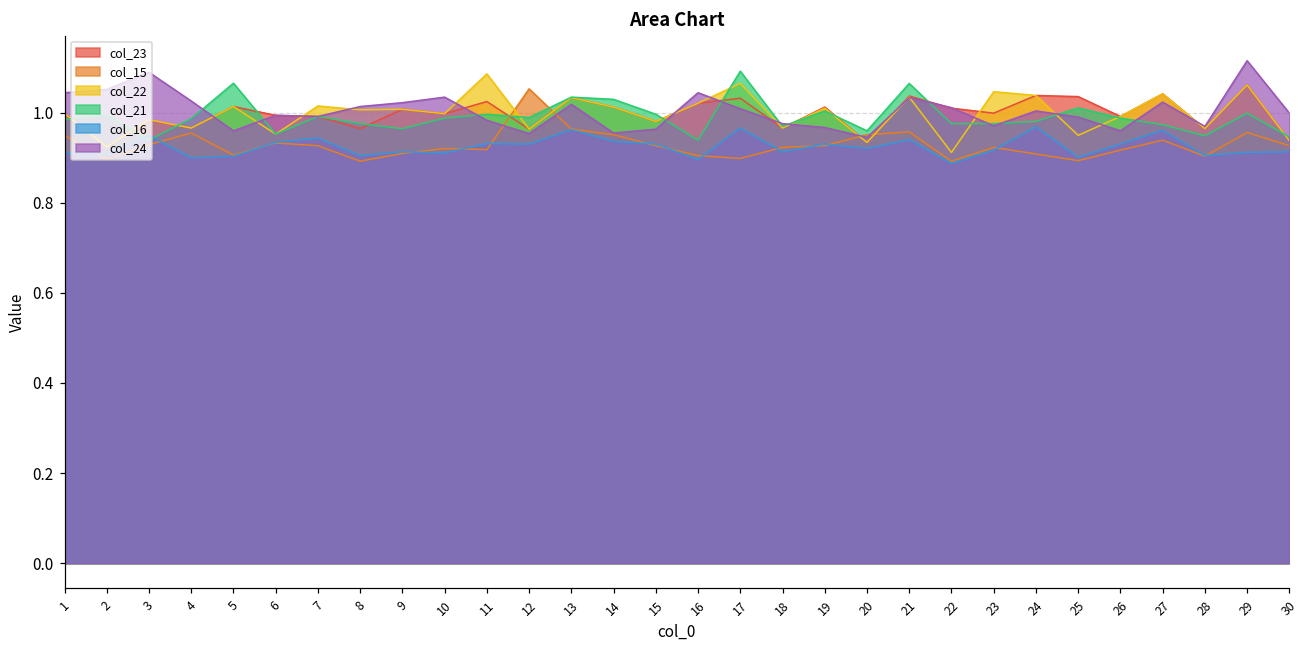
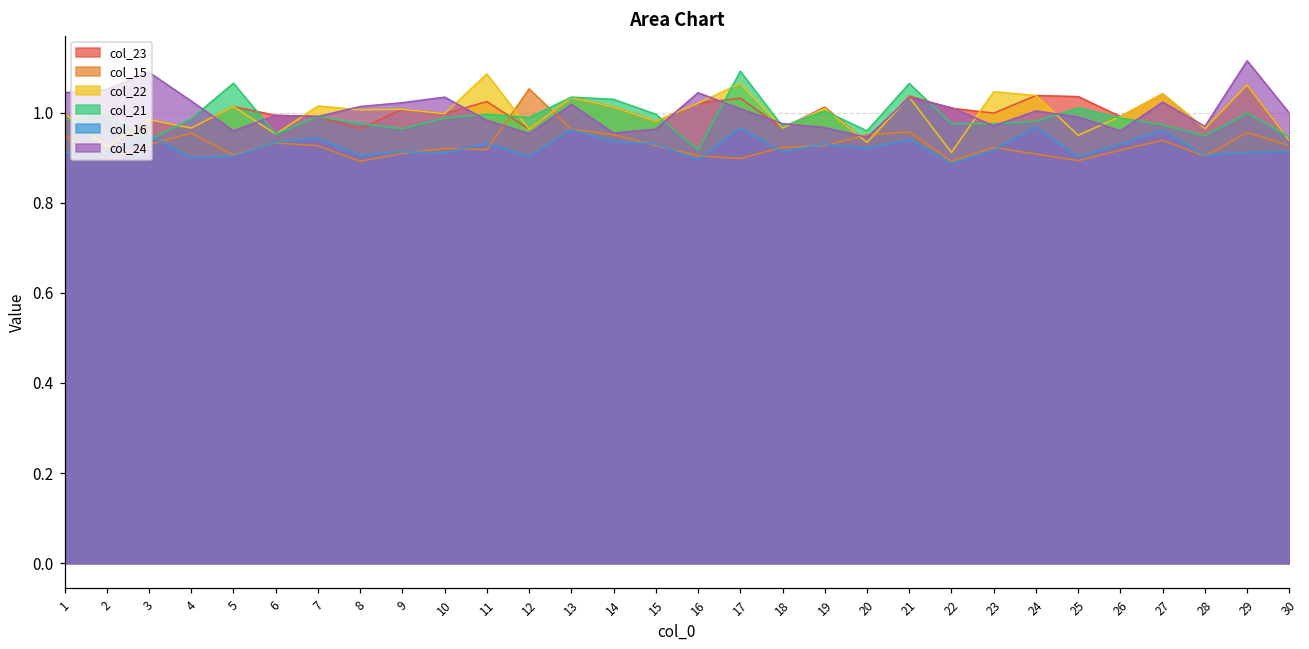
col_16, 12: 0.93 -> 0.90
col_21, 16: 0.94 -> 0.92
